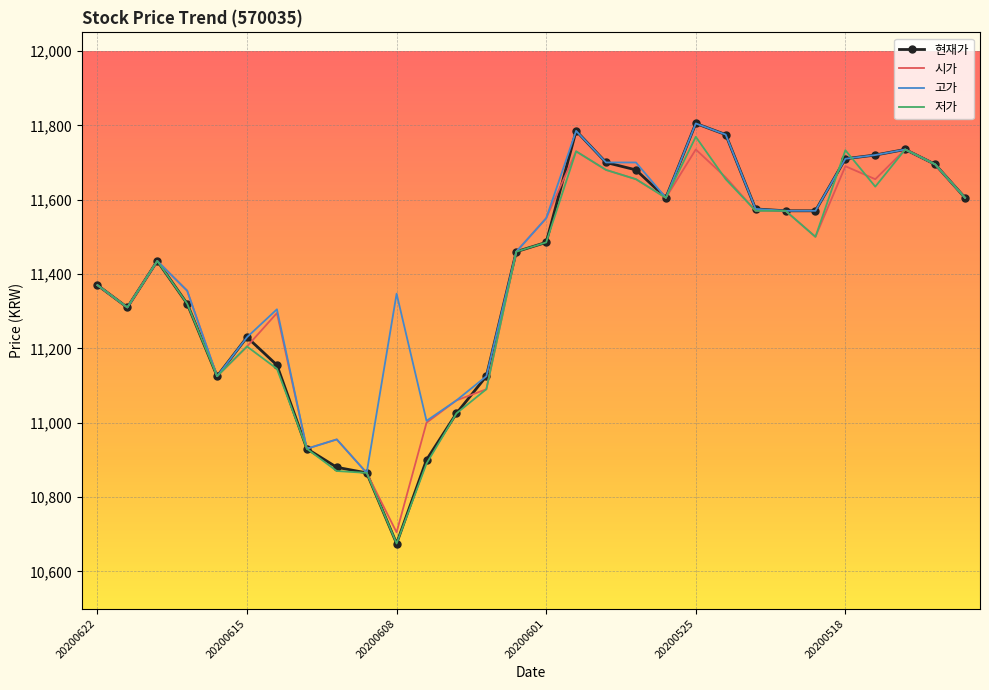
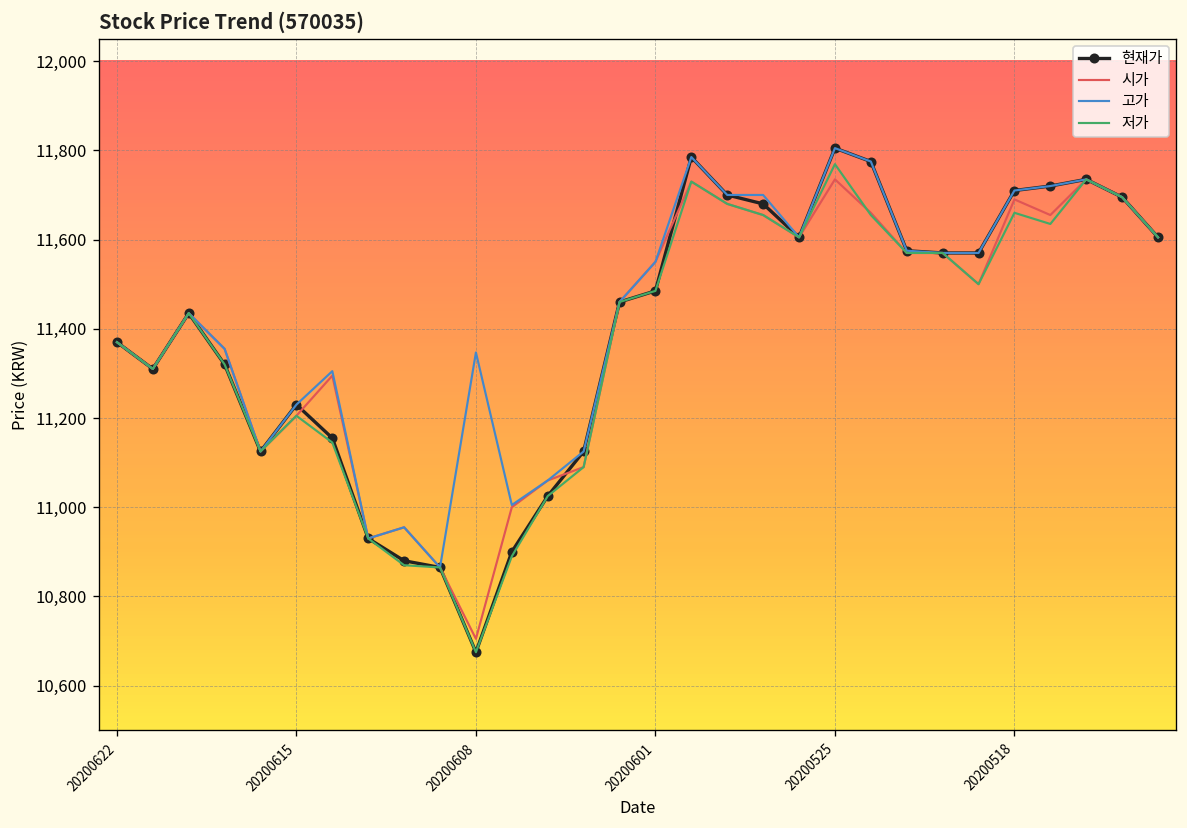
저가, 20200518: 11,730 -> 11,660
